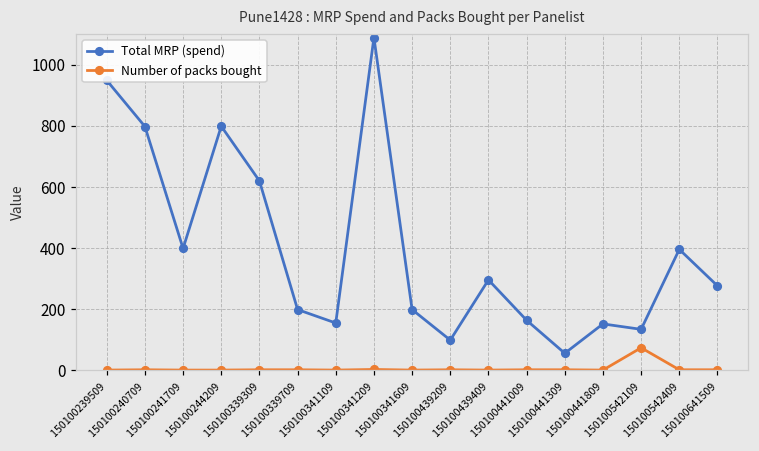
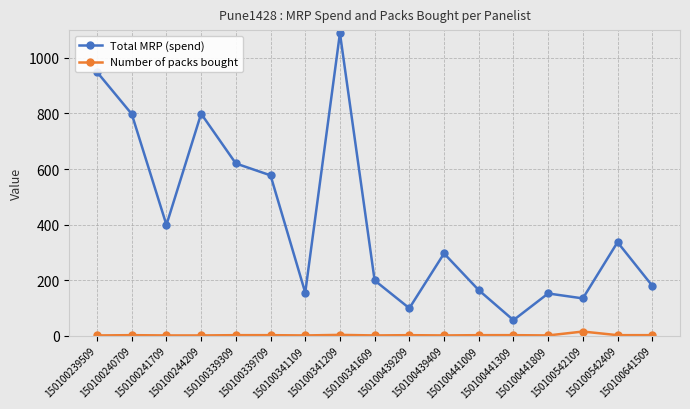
Total MRP (spend), 150100339709: 200 -> 580
Number of packs bought, 150100542109: 70 -> 20
Total MRP (spend), 150100542409: 400 -> 340
Total MRP (spend), 150100641509: 280 -> 180
